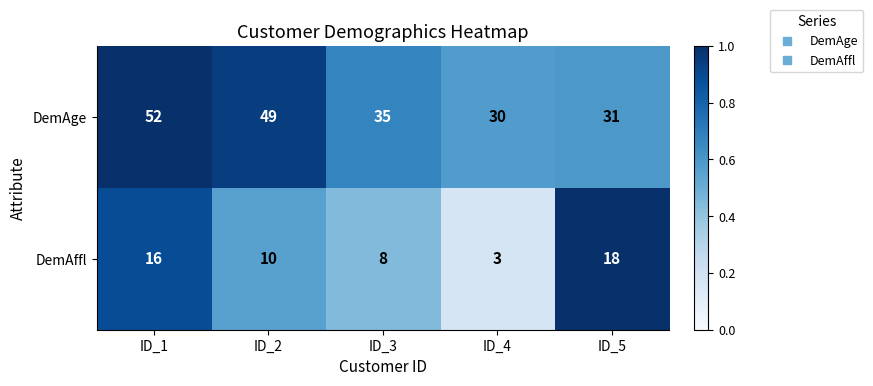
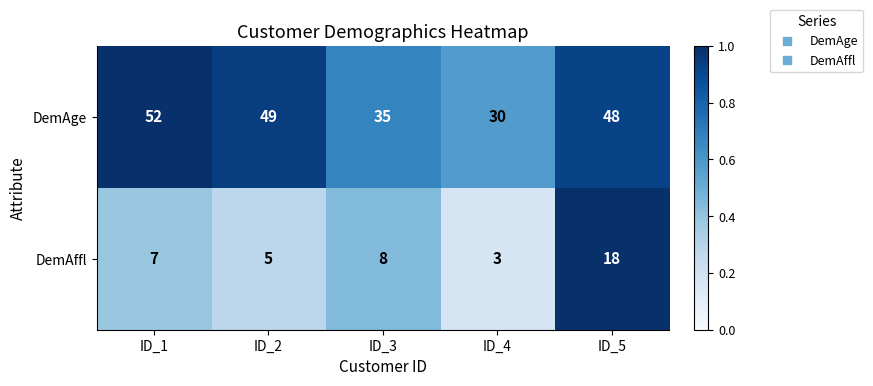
DemAge, ID_5: 31 -> 48
DemAffl, ID_1: 16 -> 7
DemAffl, ID_2: 10 -> 5
